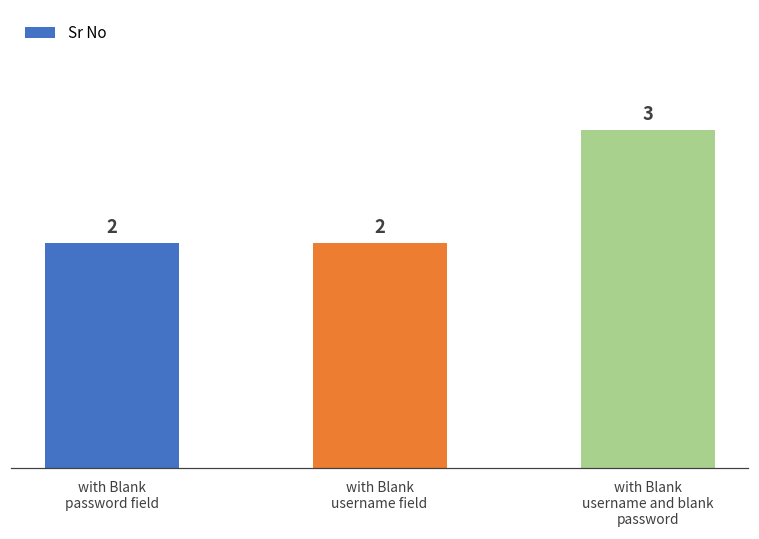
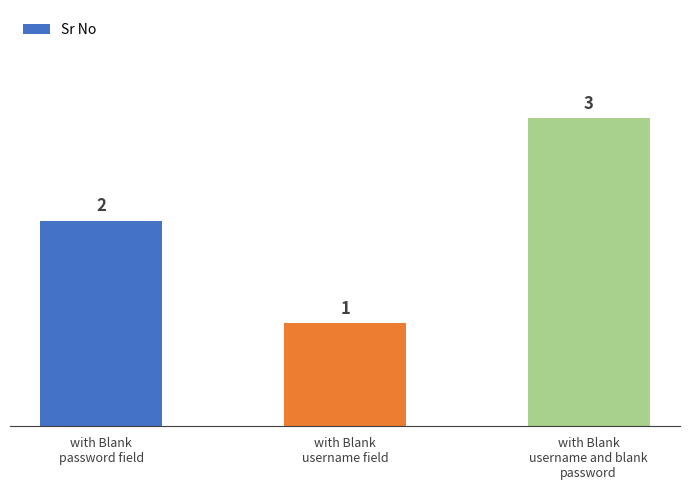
with Blank username field: 2 -> 1
